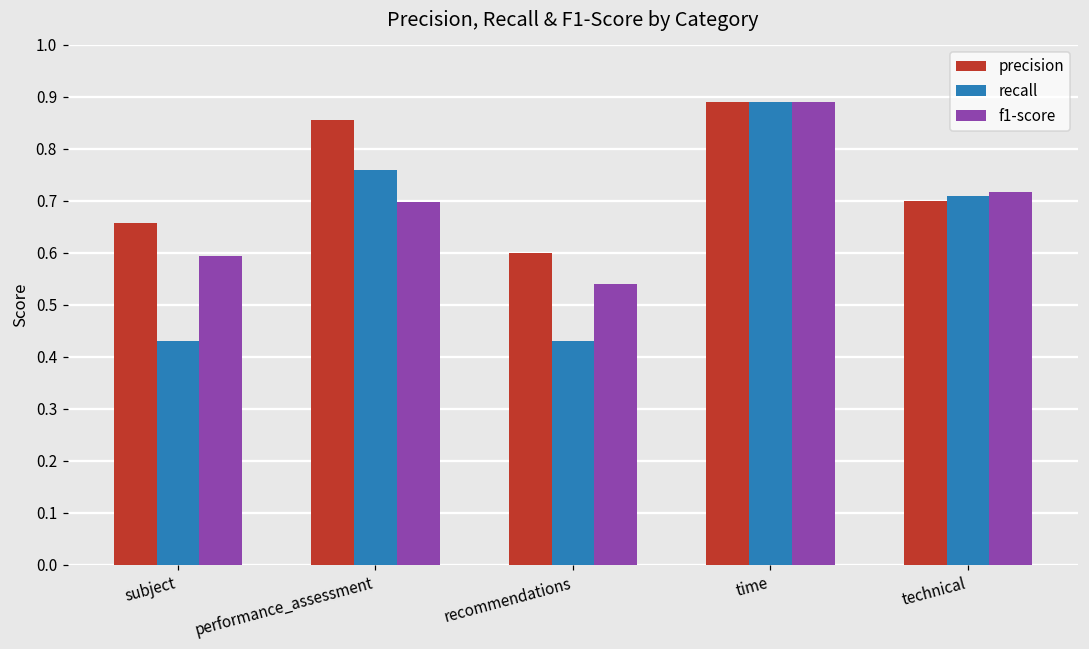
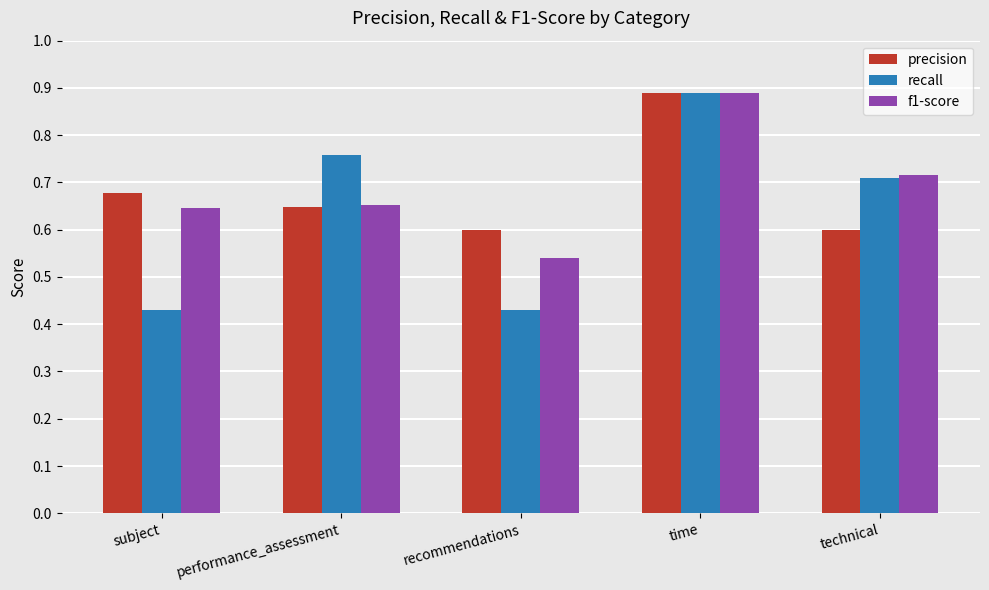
precision, subject: 0.66 -> 0.68
f1-score, subject: 0.59 -> 0.65
precision, performance_assessment: 0.86 -> 0.65
f1-score, performance_assessment: 0.70 -> 0.65
precision, technical: 0.7 -> 0.6
